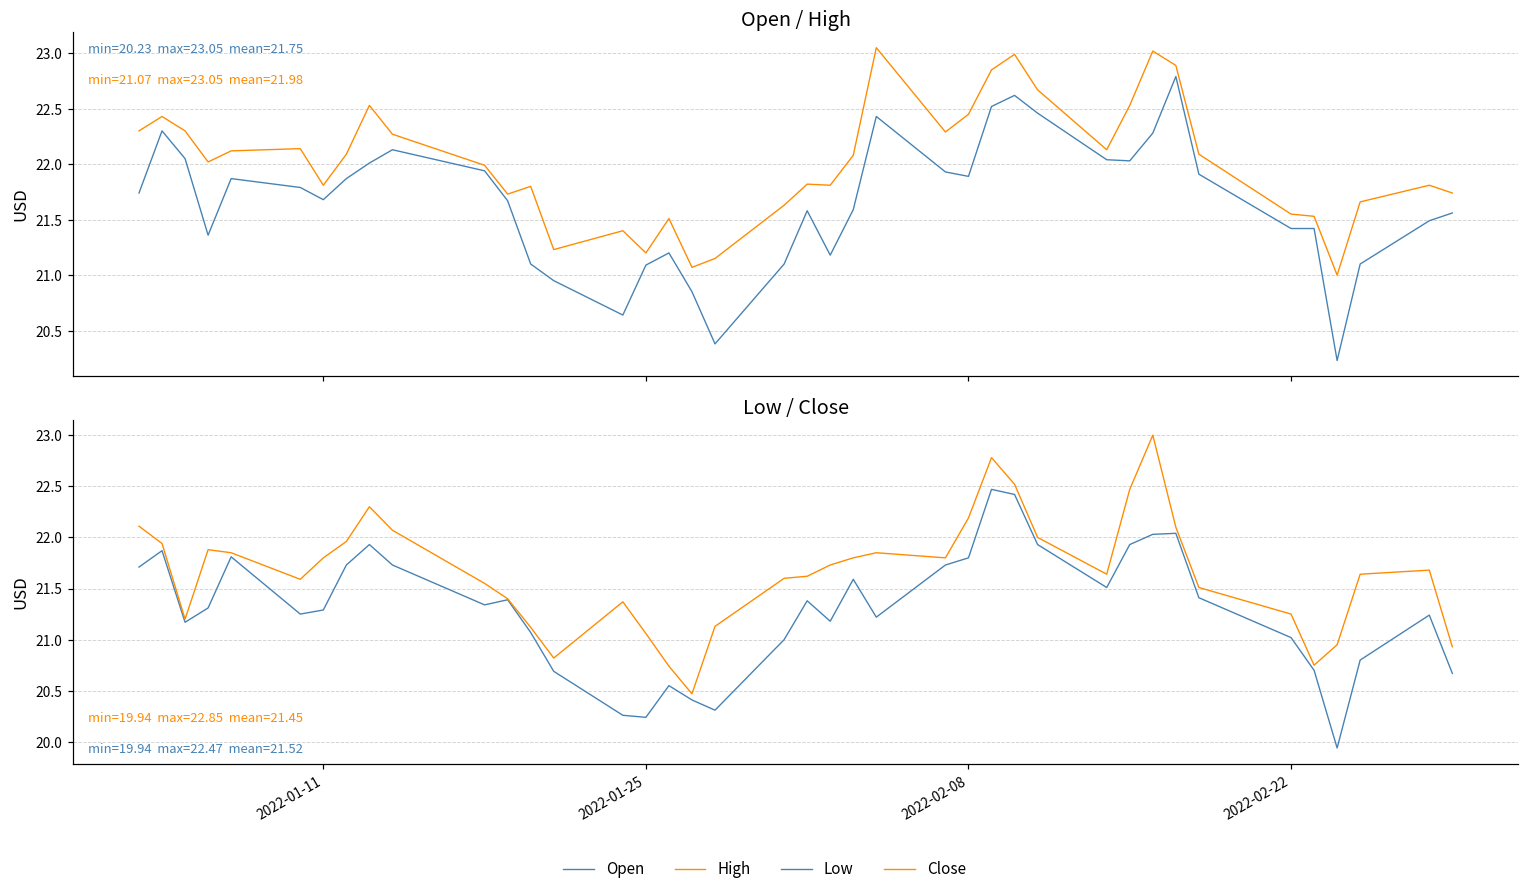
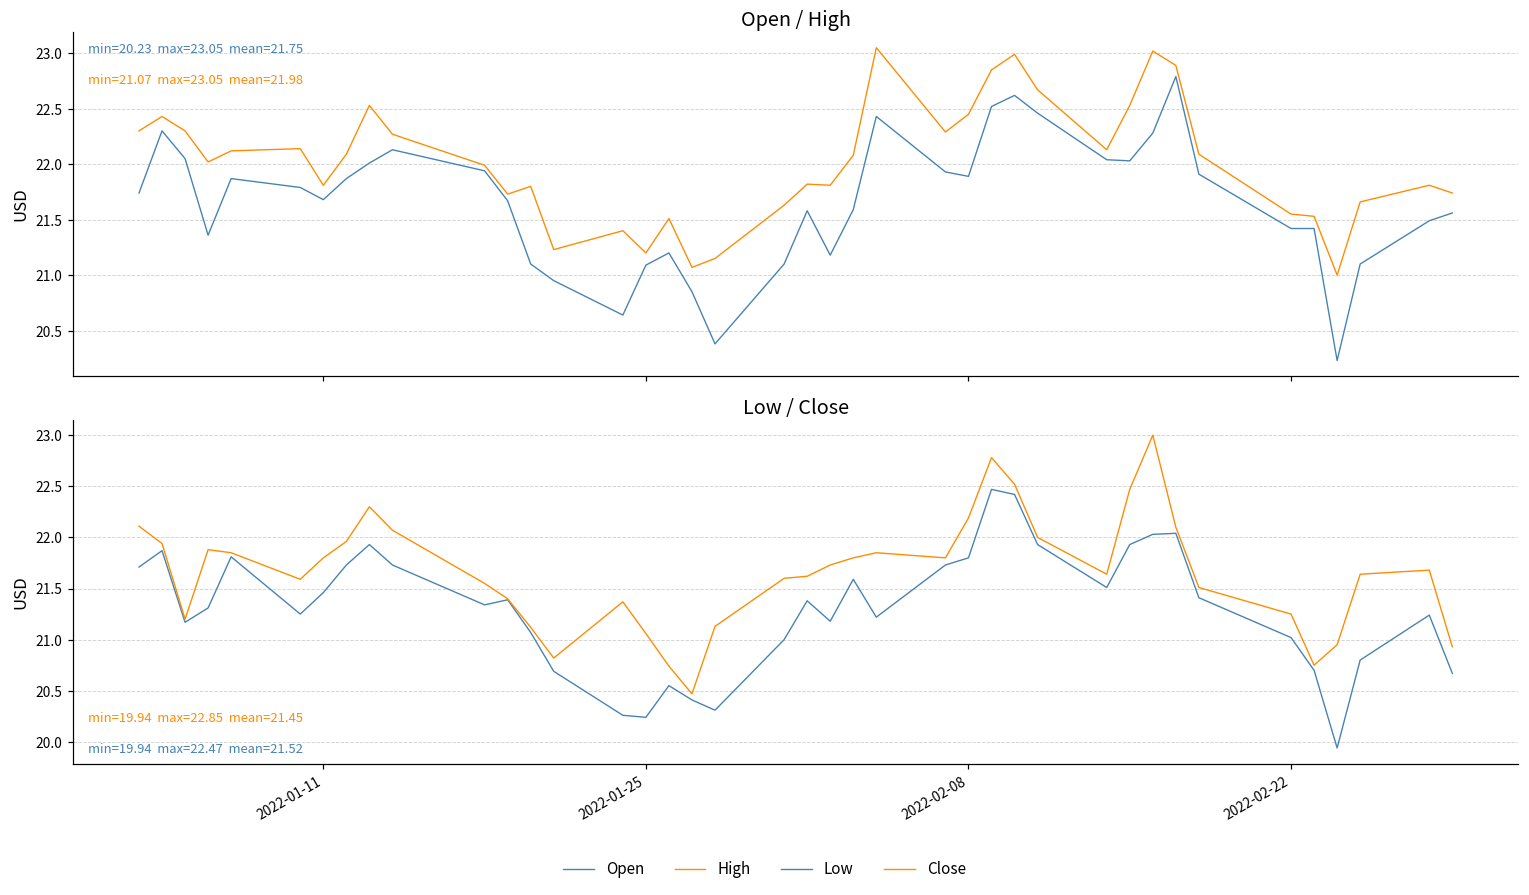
Low / Close, Low, 2022-01-11: 21.3 -> 21.5
